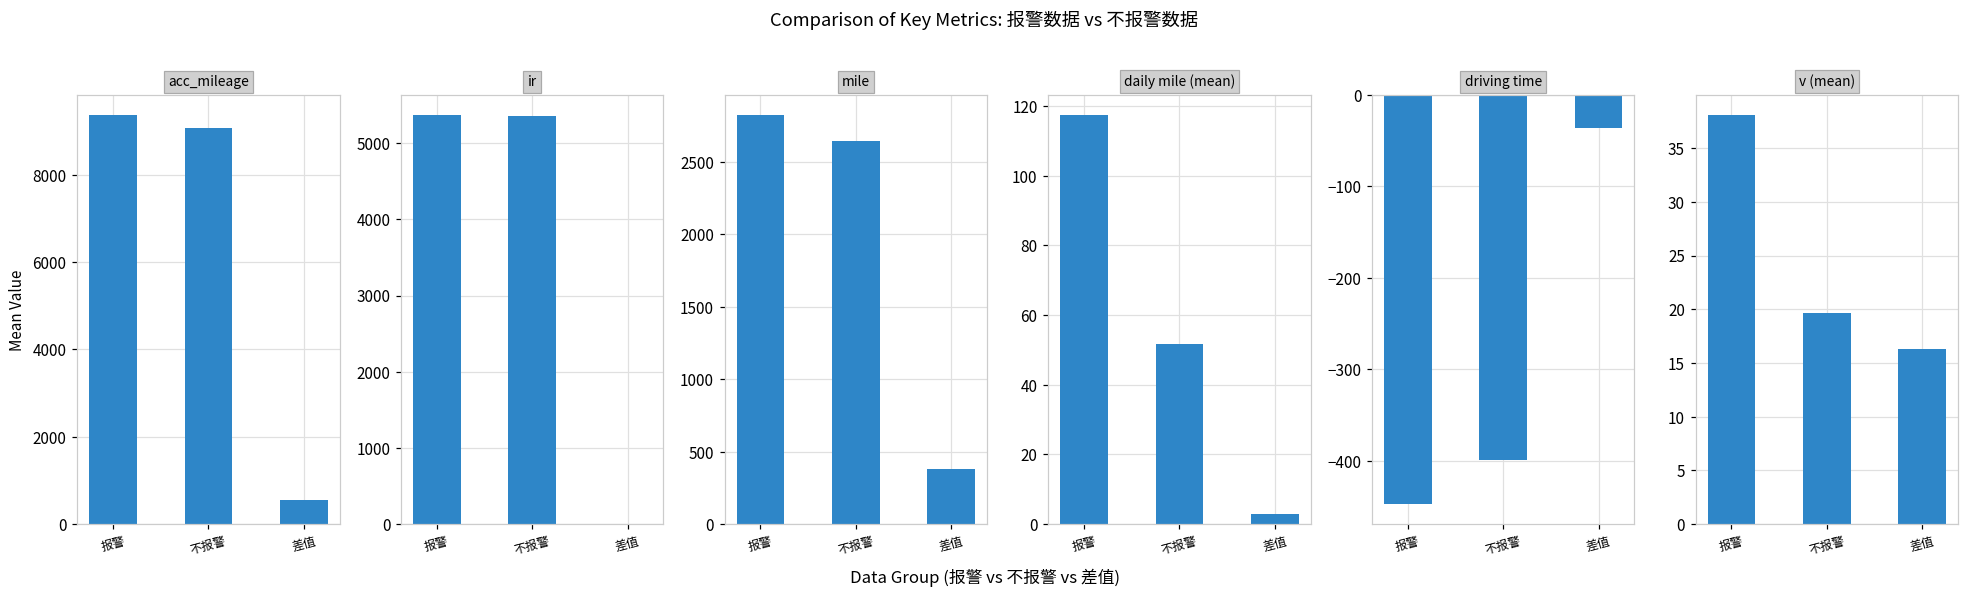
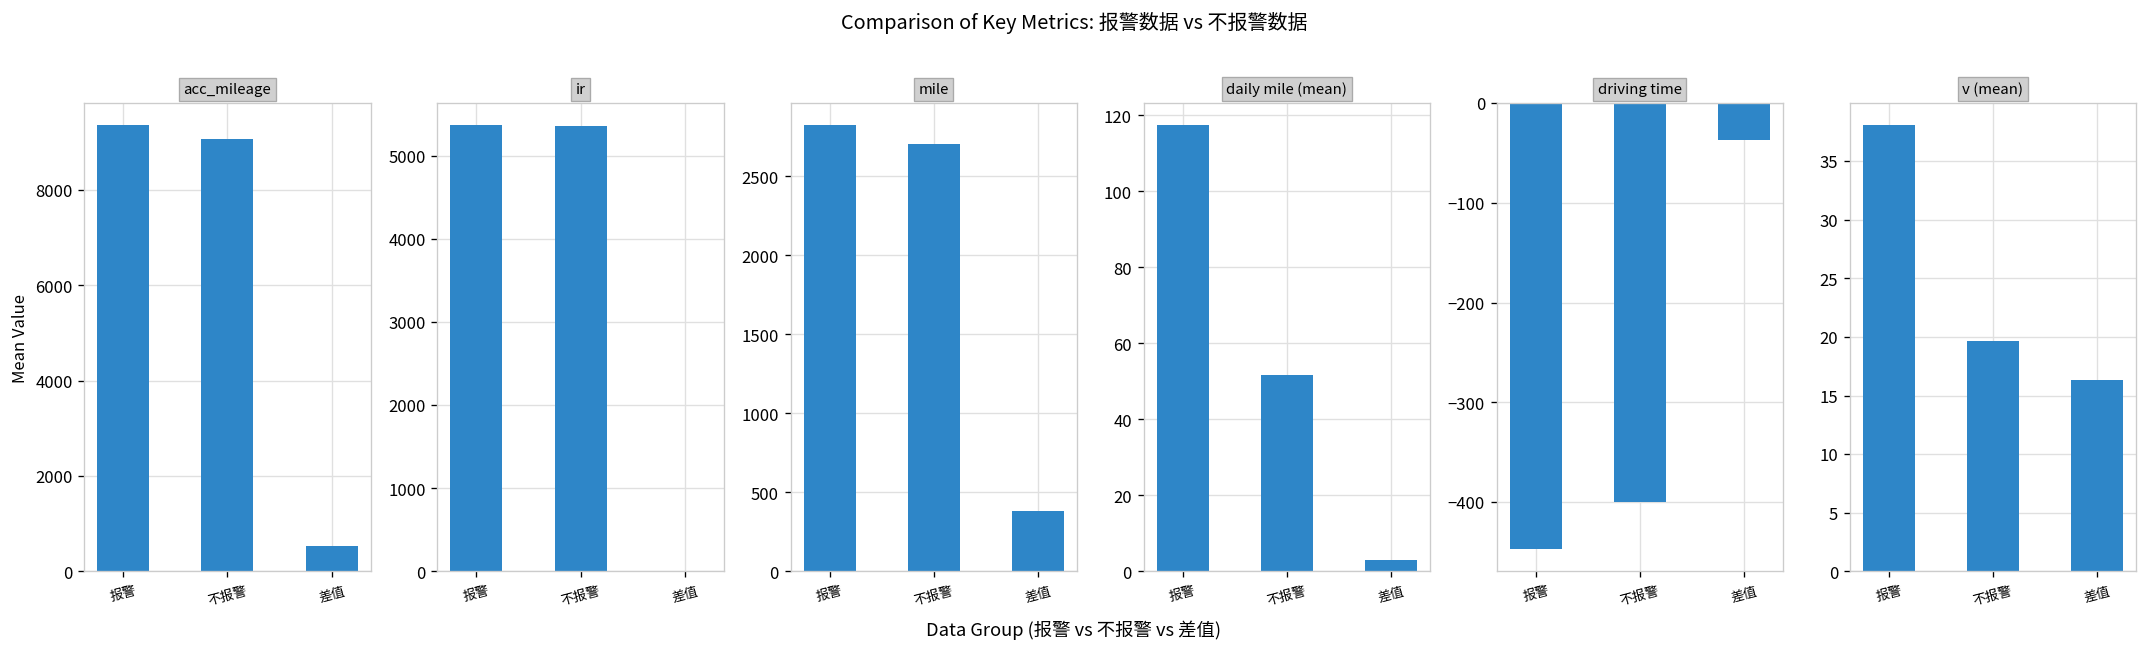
mile, 不报警: 2640 -> 2710
